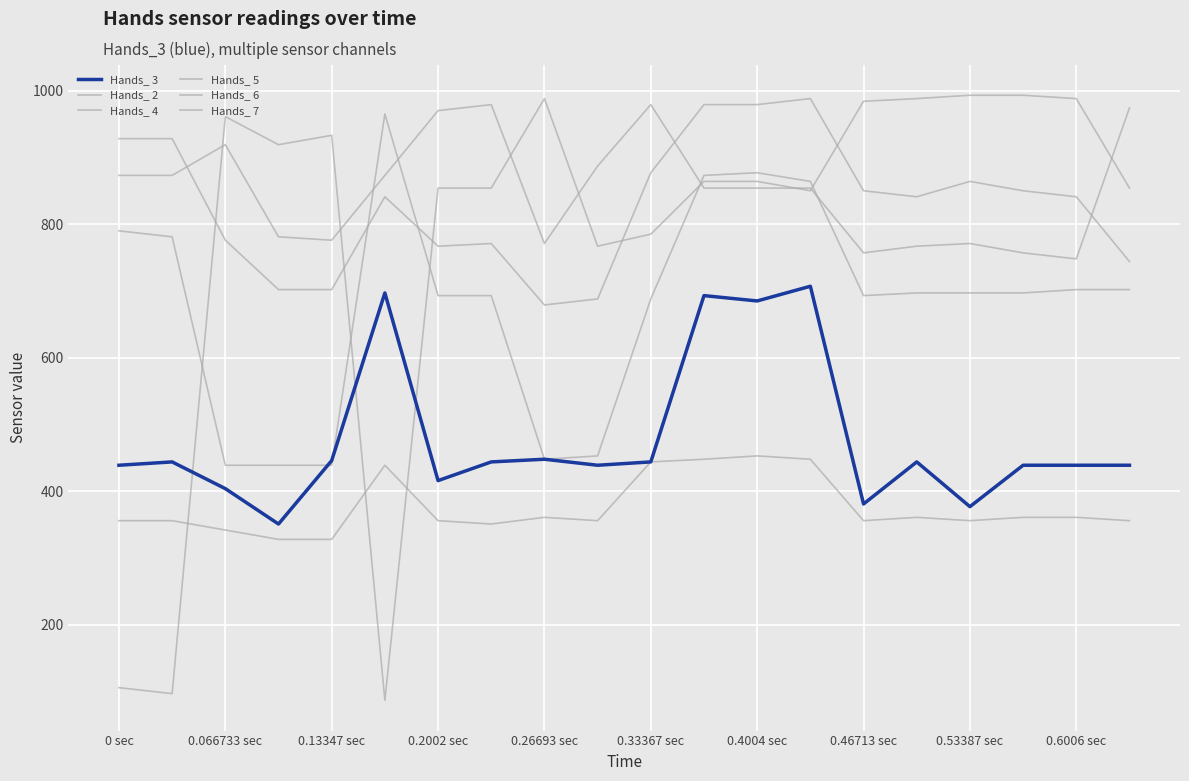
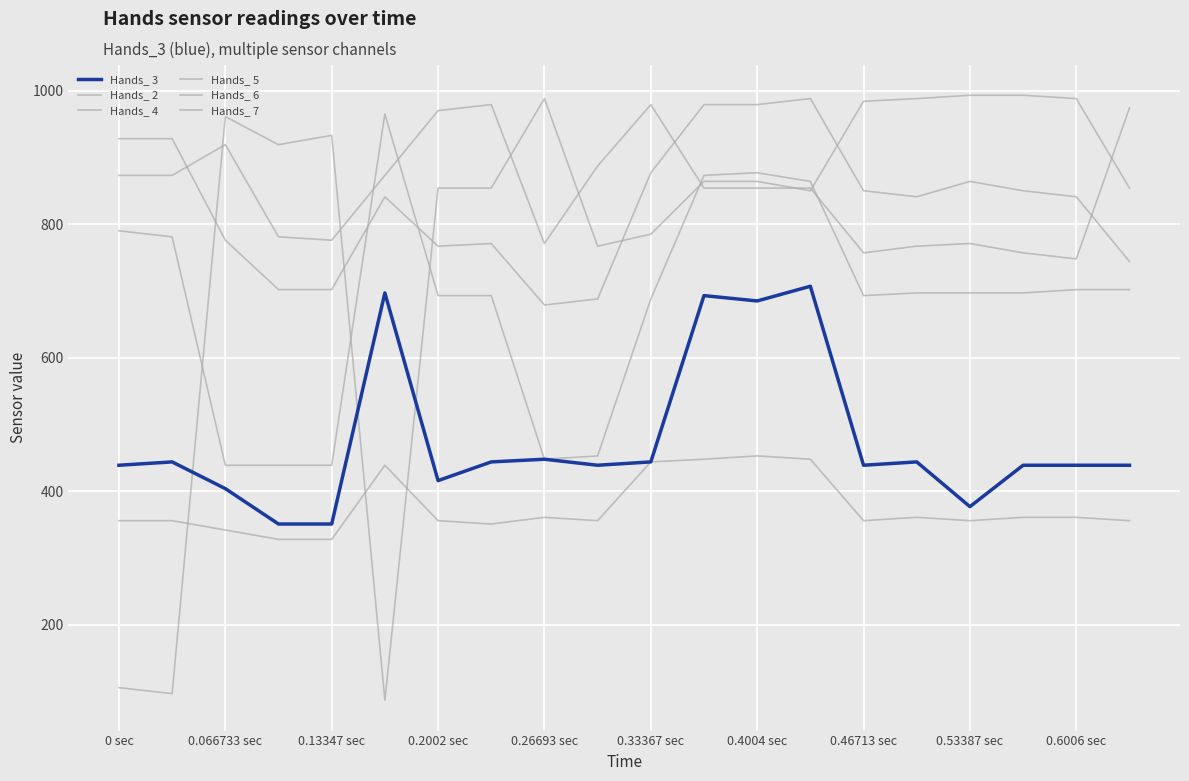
Hands_ 3, 0.13347 sec: 450 -> 350
Hands_ 3, 0.46713 sec: 380 -> 440
